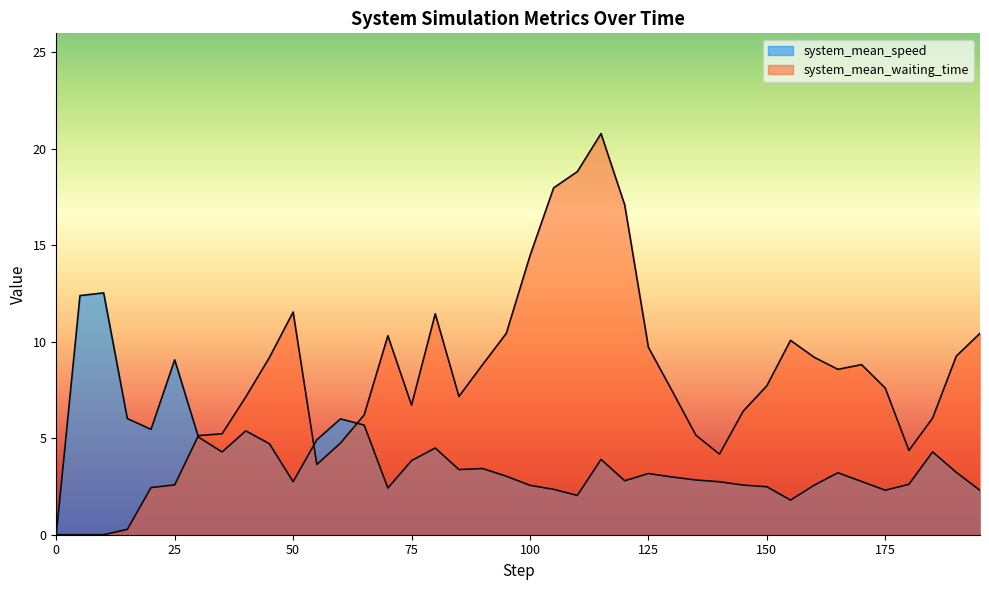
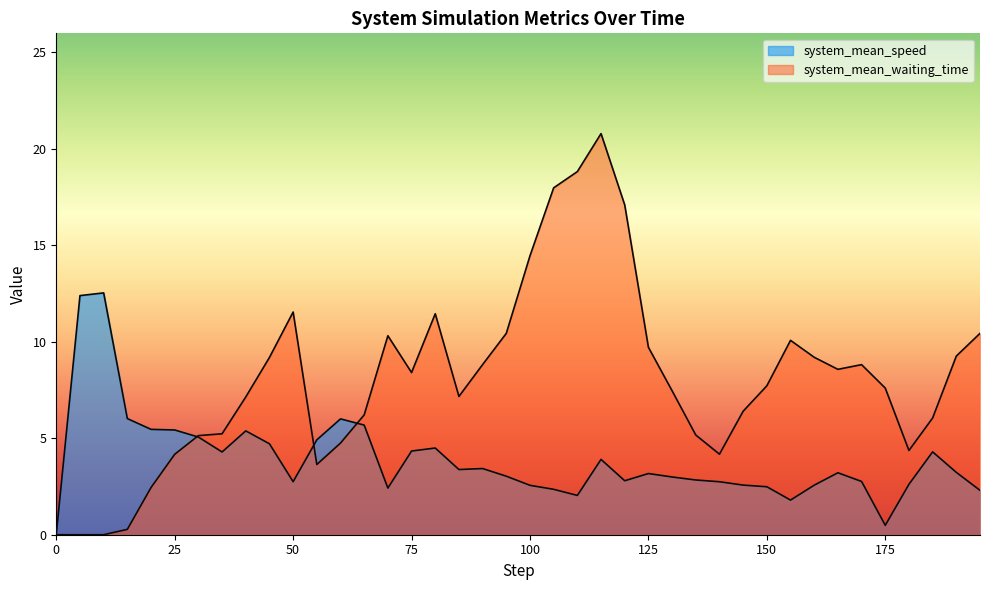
system_mean_speed, 25: 9.1 -> 5.4
system_mean_waiting_time, 25: 2.6 -> 4.2
system_mean_speed, 75: 3.8 -> 4.3
system_mean_waiting_time, 75: 6.7 -> 8.4
system_mean_speed, 175: 2.3 -> 0.5
